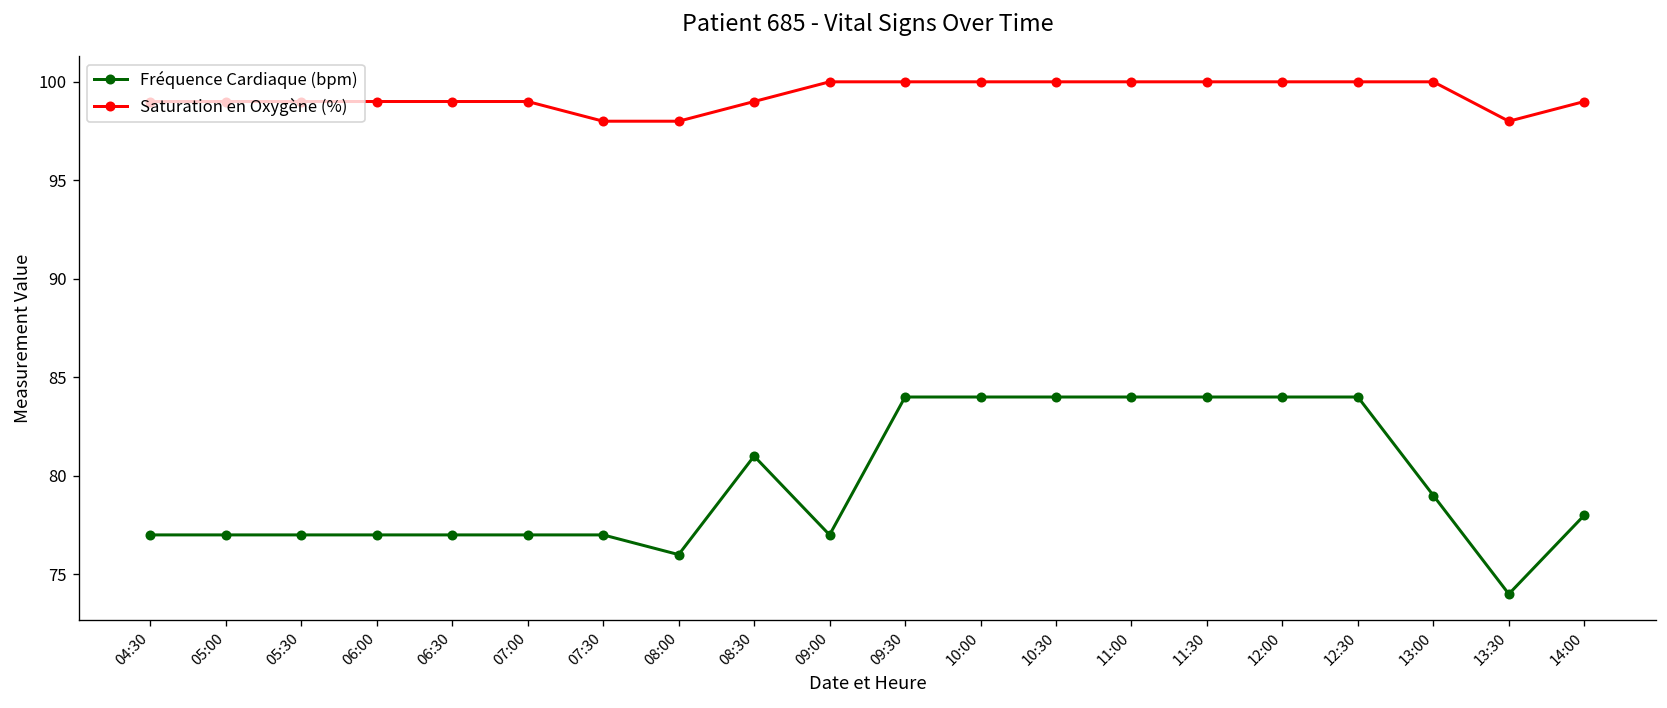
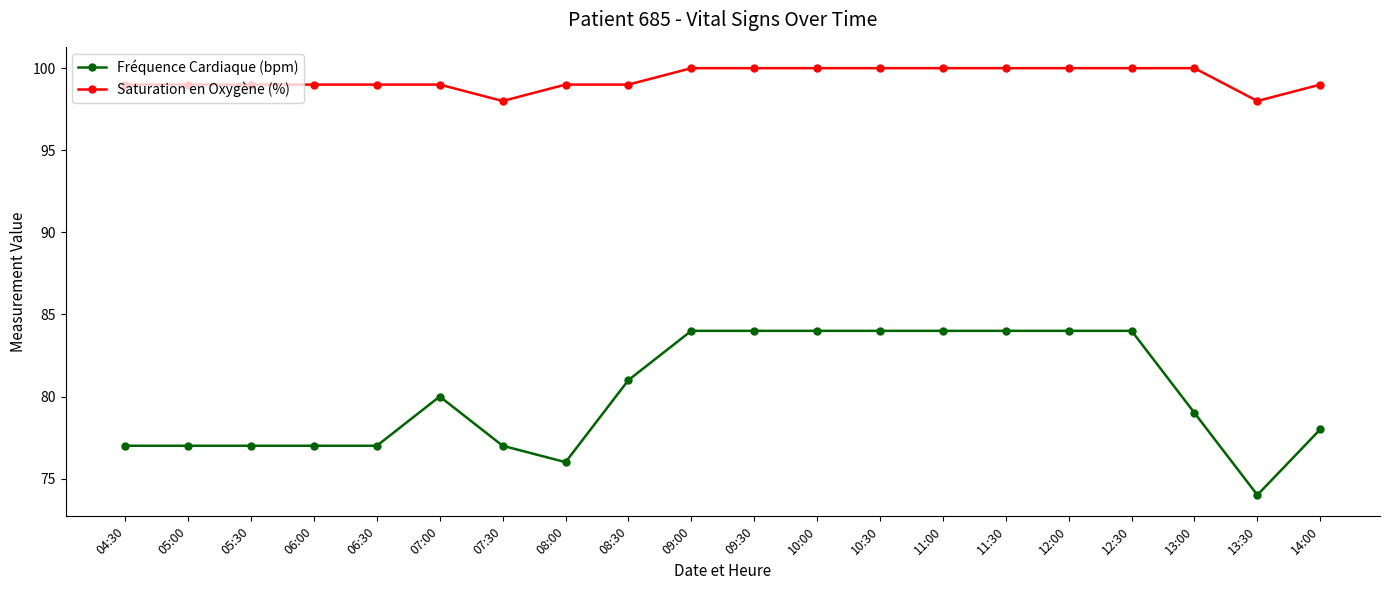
Fréquence Cardiaque (bpm), 07:00: 77 -> 80
Saturation en Oxygène (%), 08:00: 98 -> 99
Fréquence Cardiaque (bpm), 09:00: 77 -> 84
